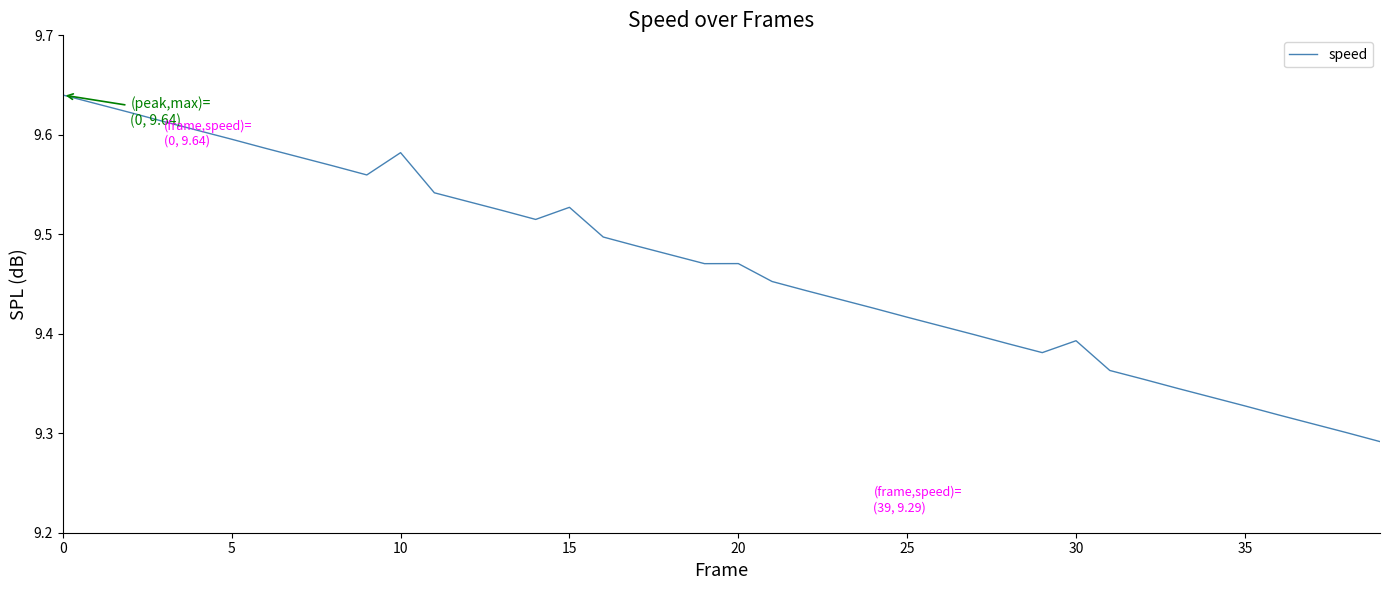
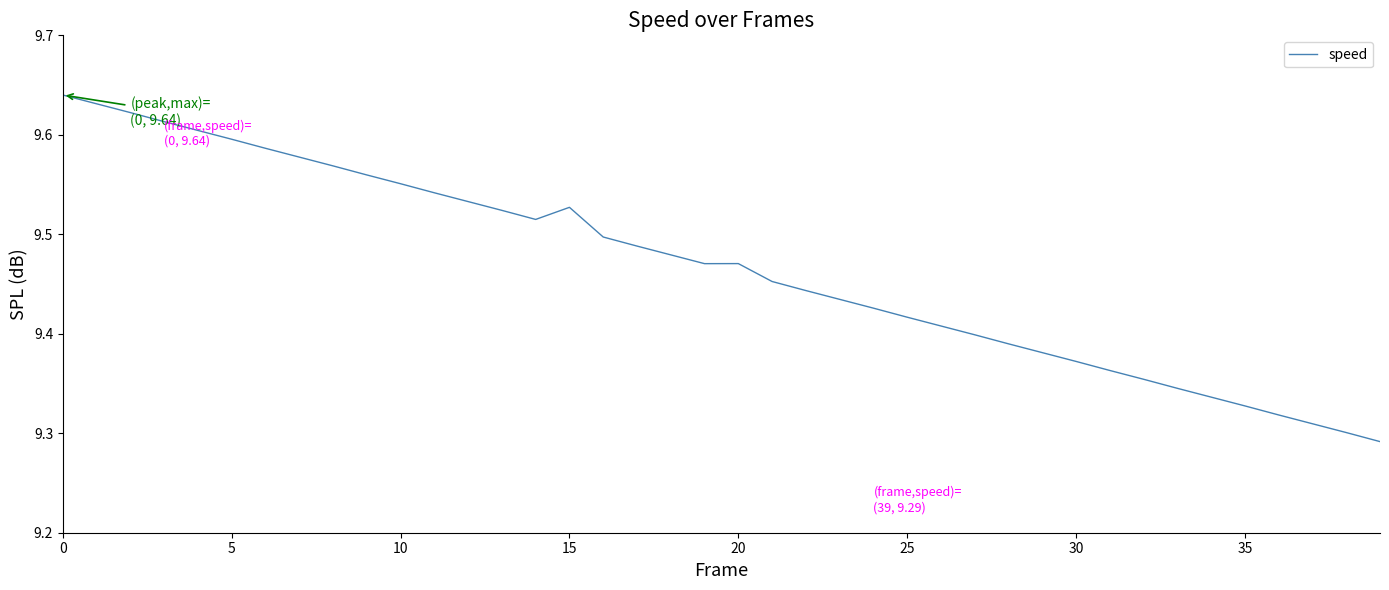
10: 9.58 -> 9.55
30: 9.39 -> 9.37
